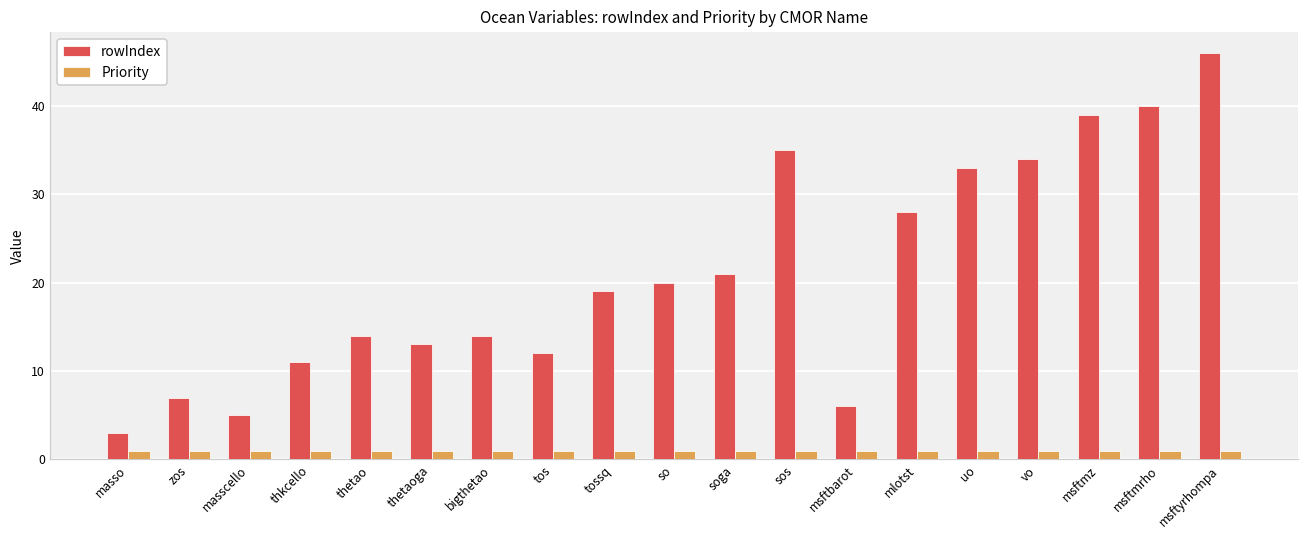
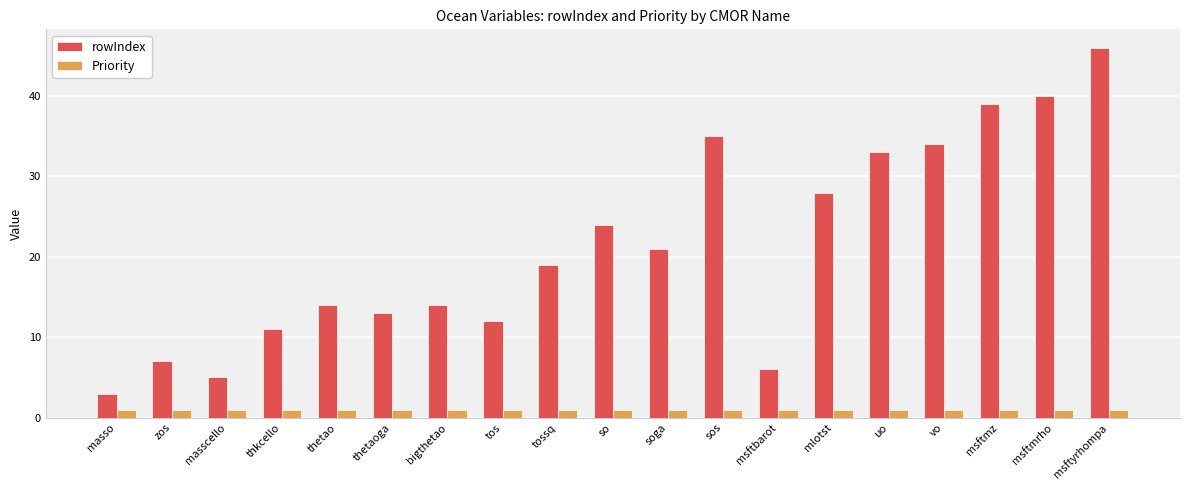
rowIndex, so: 20 -> 24
